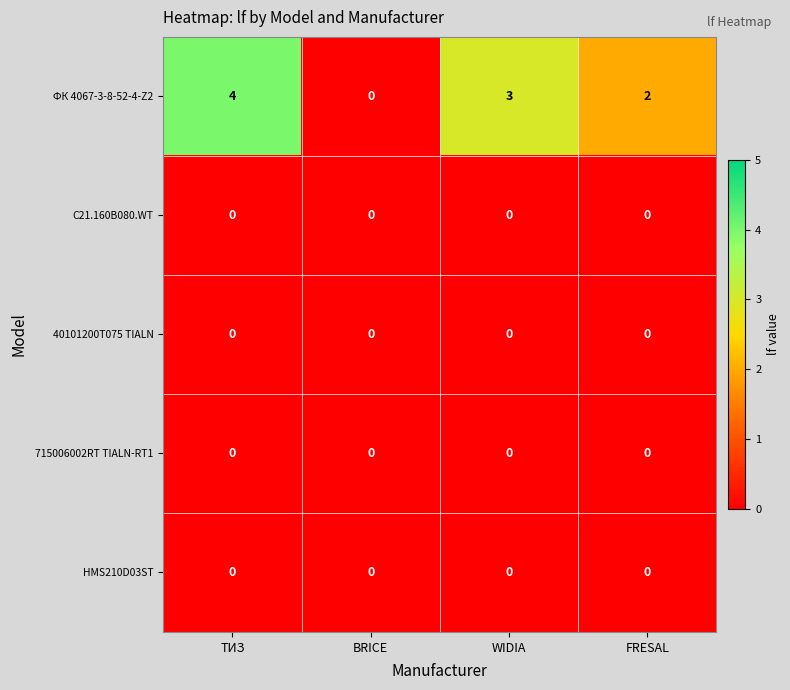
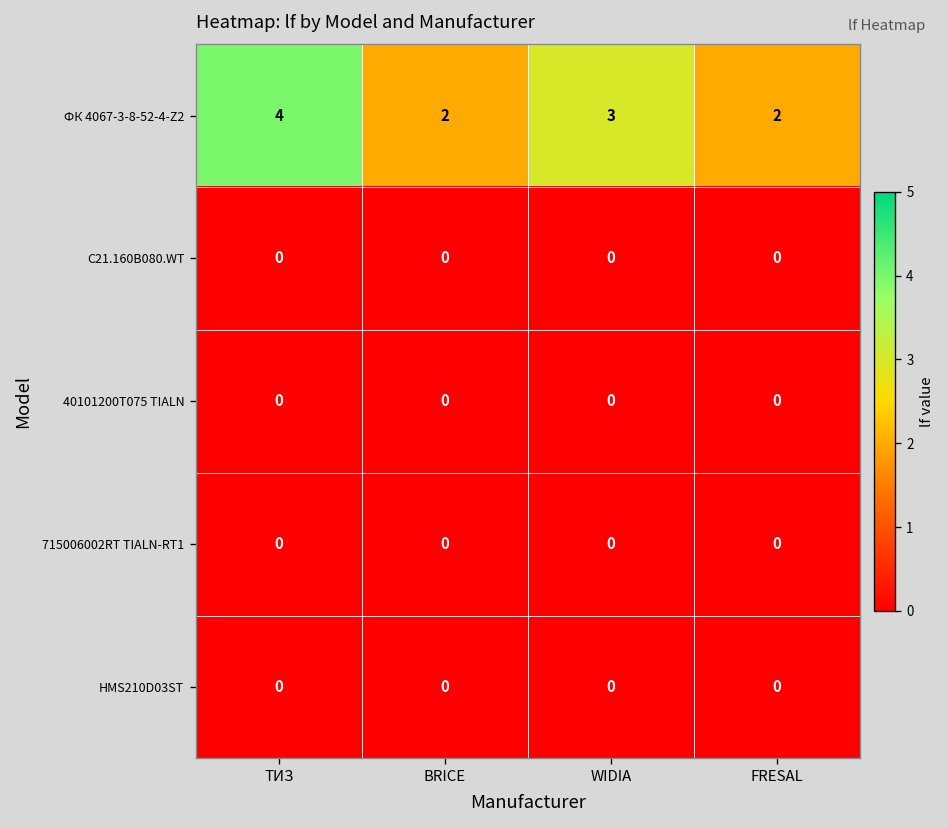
ФК 4067-3-8-52-4-Z2, BRICE: 0 -> 2
